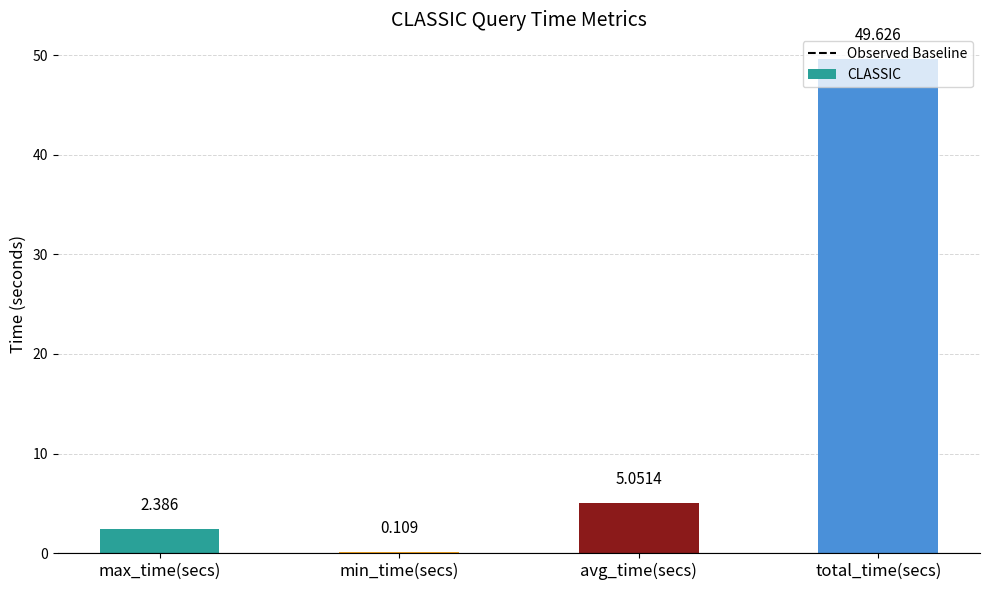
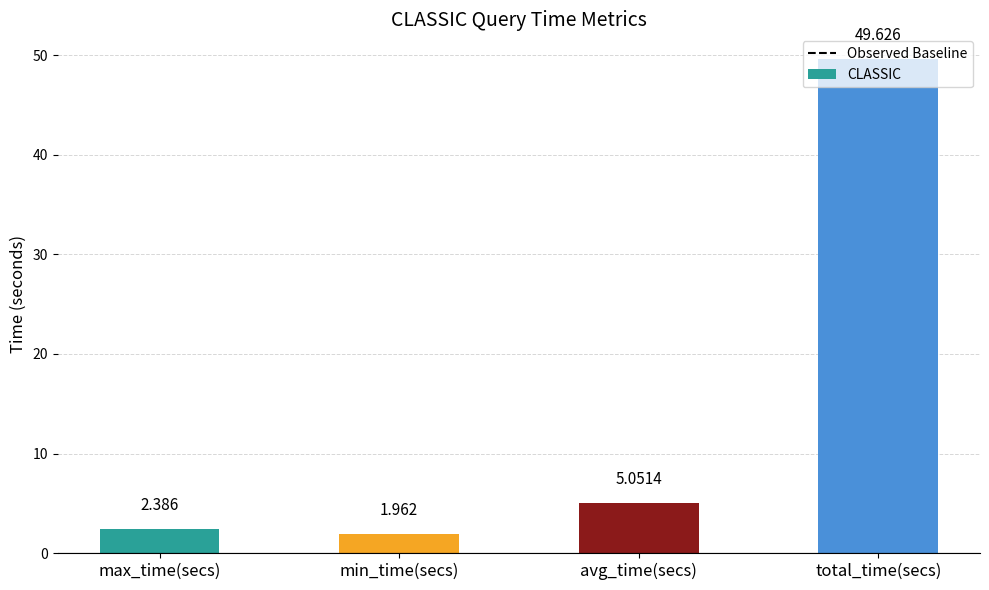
min_time(secs): 0.109 -> 1.962
